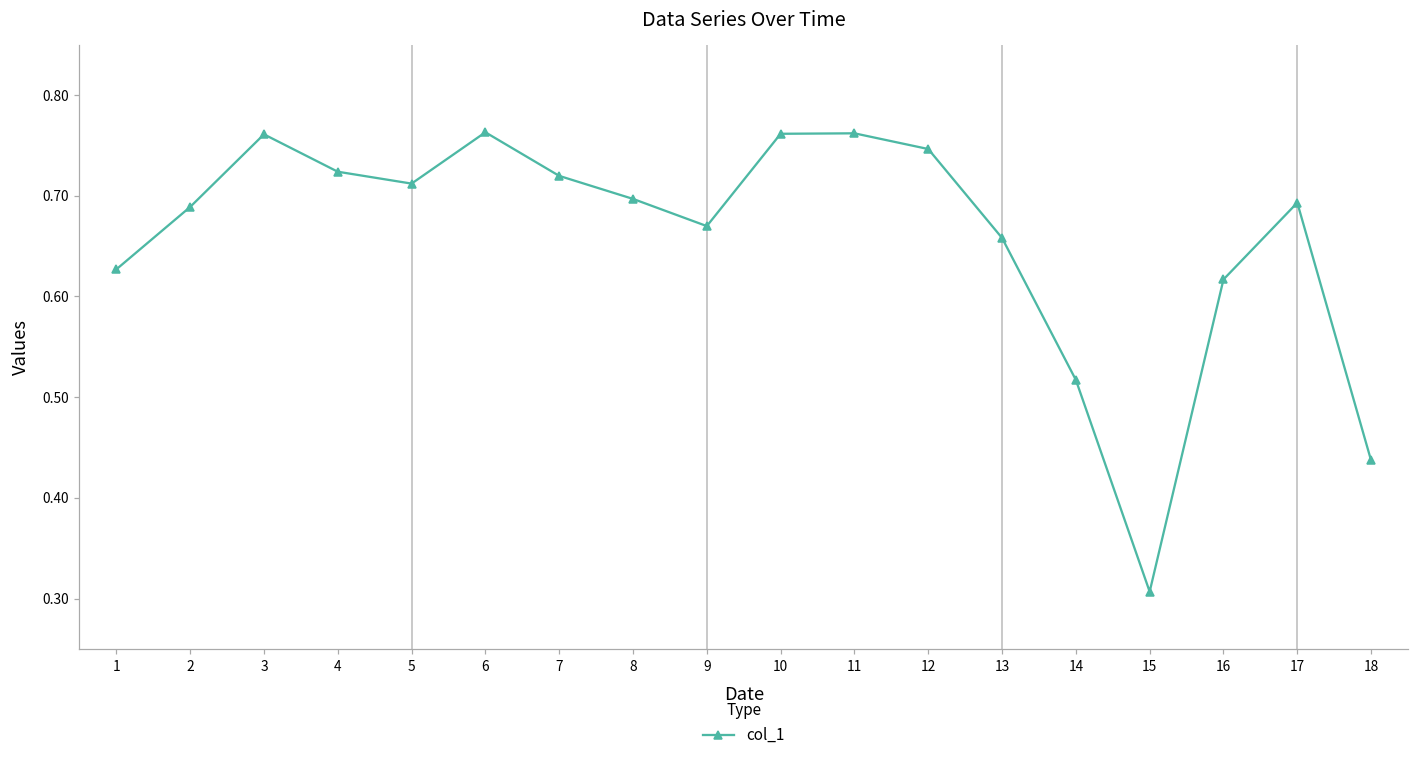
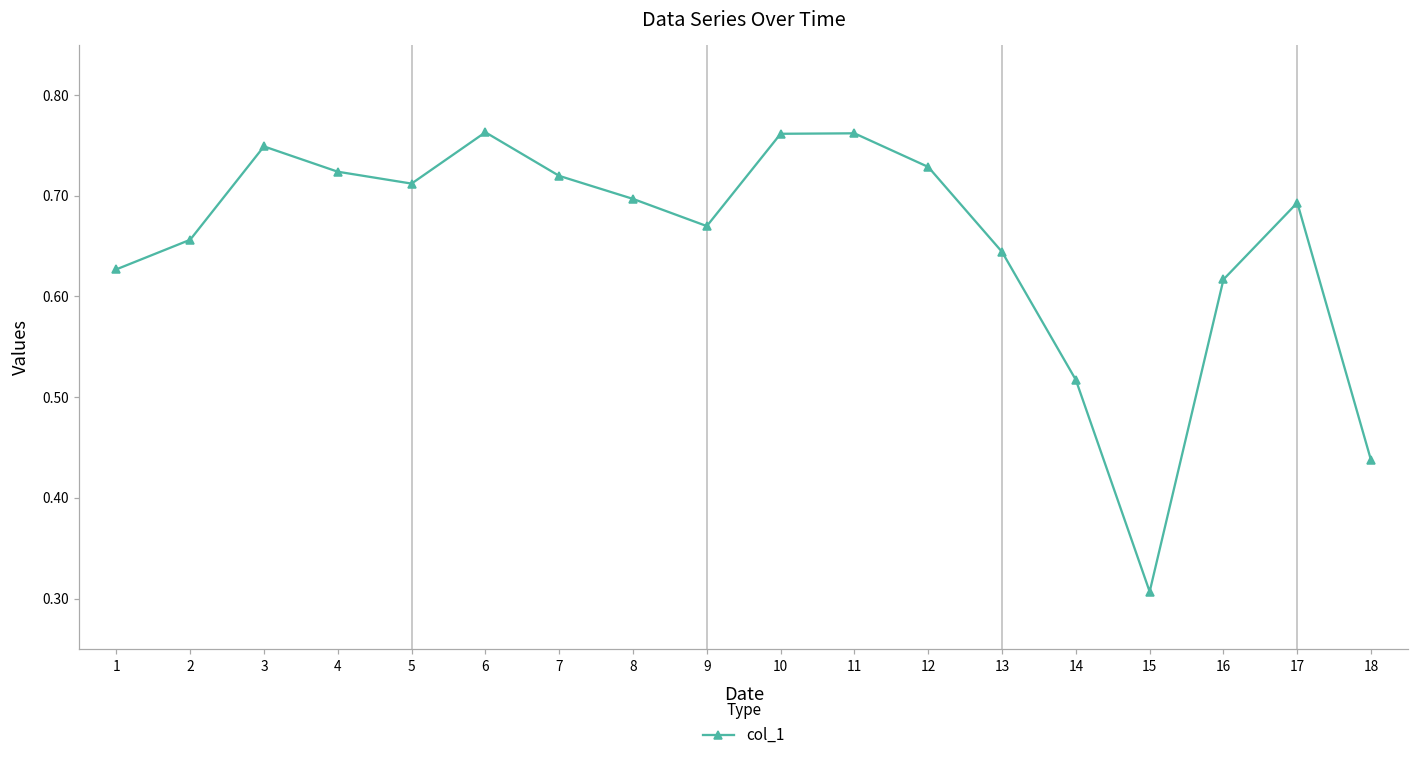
2: 0.69 -> 0.66
3: 0.76 -> 0.75
12: 0.75 -> 0.73
13: 0.66 -> 0.64
